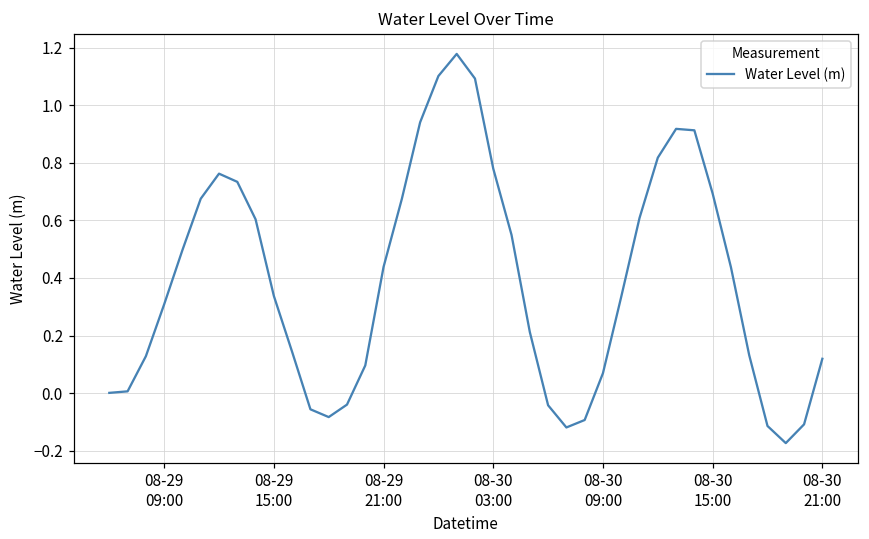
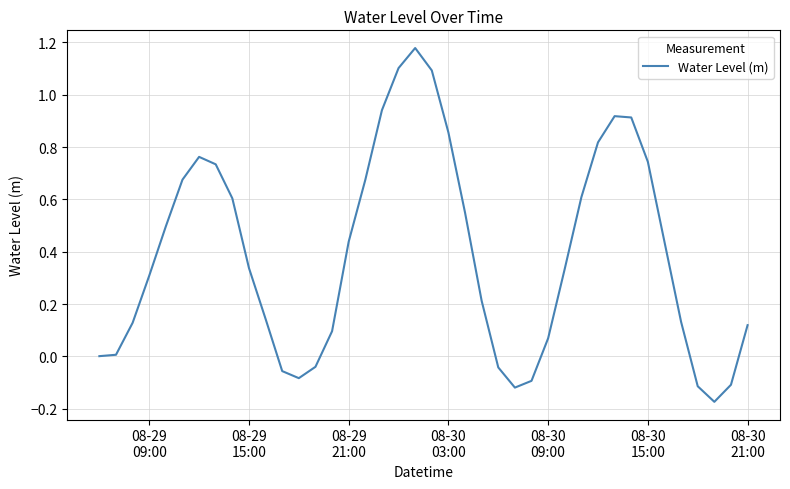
08-30 03:00: 0.78 -> 0.86
08-30 15:00: 0.69 -> 0.74
